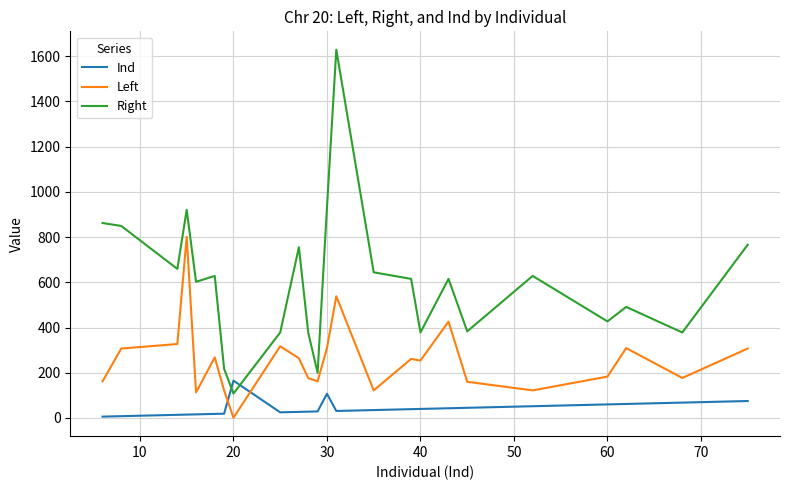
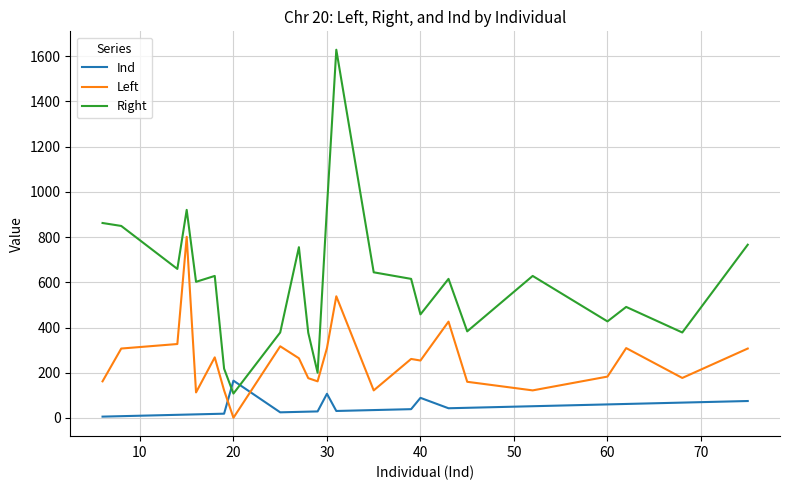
Ind, 40: 40 -> 90
Right, 40: 380 -> 460
